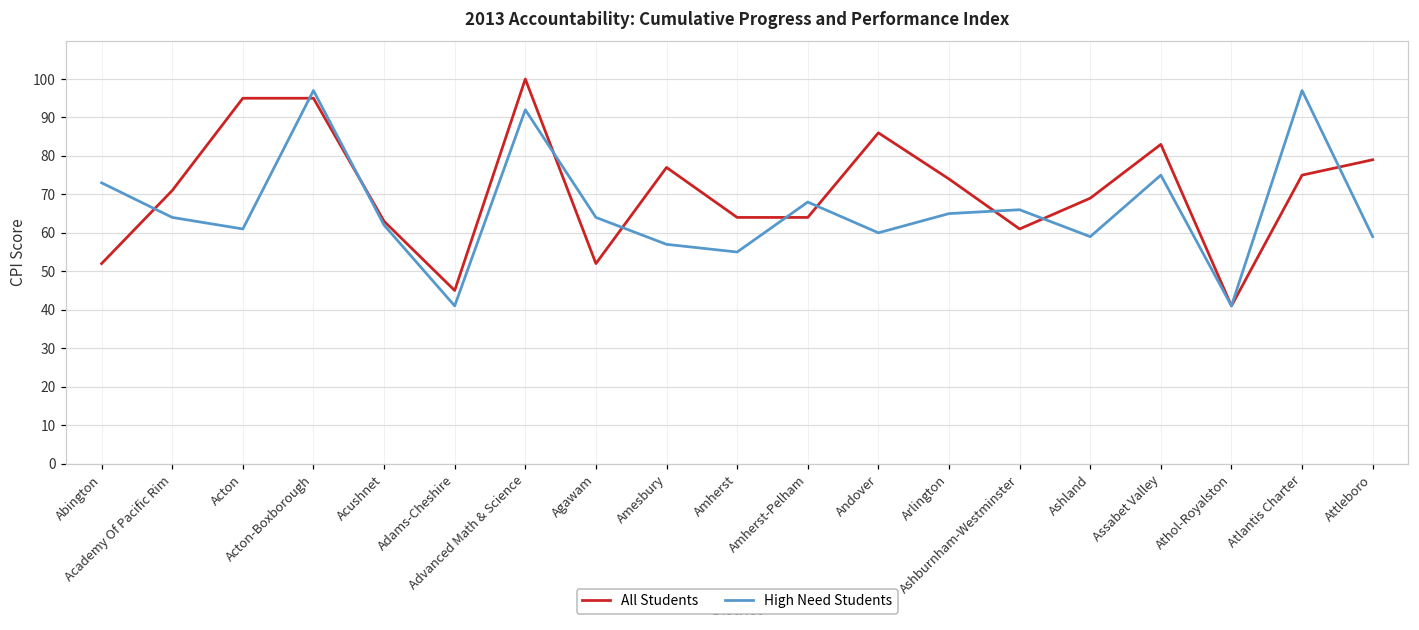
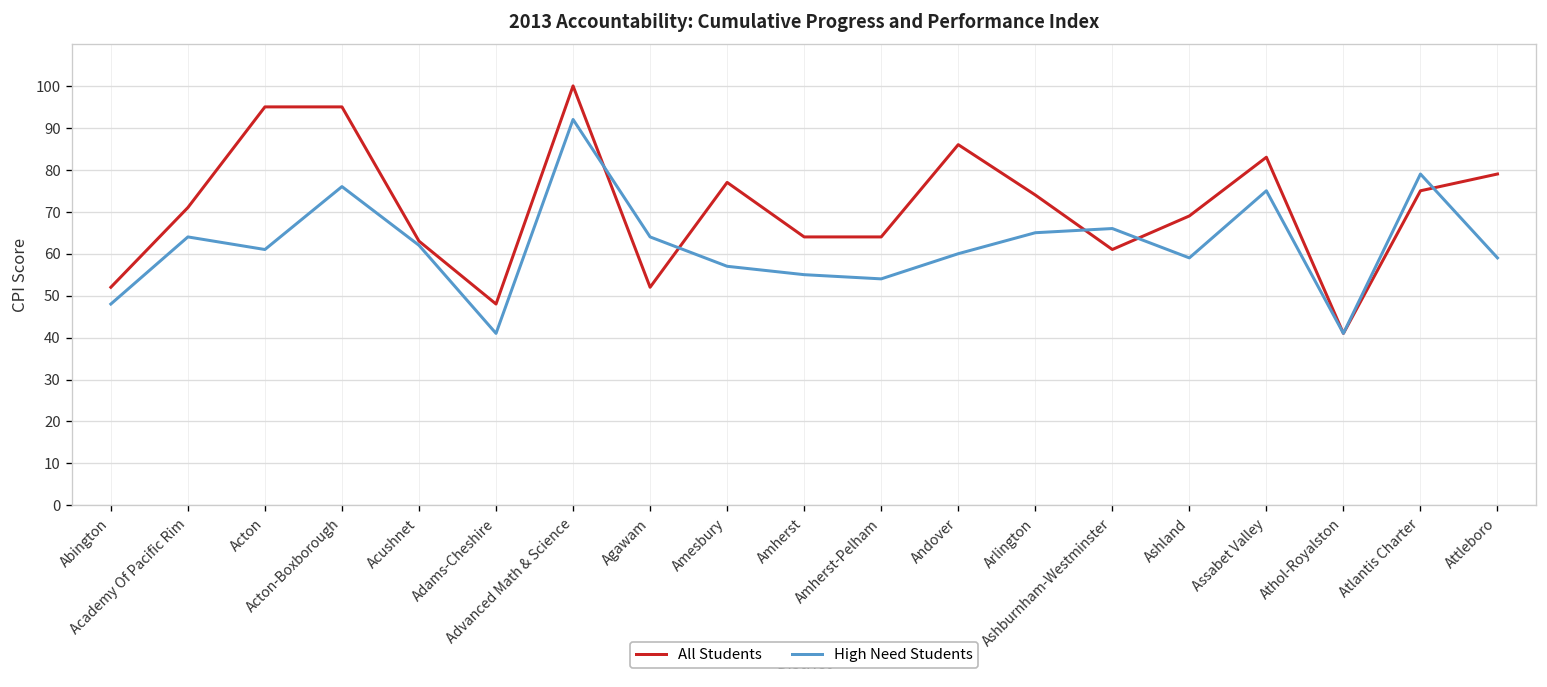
High Need Students, Abington: 73 -> 48
High Need Students, Acton-Boxborough: 97 -> 76
All Students, Adams-Cheshire: 45 -> 48
High Need Students, Amherst-Pelham: 68 -> 54
High Need Students, Atlantis Charter: 97 -> 79
